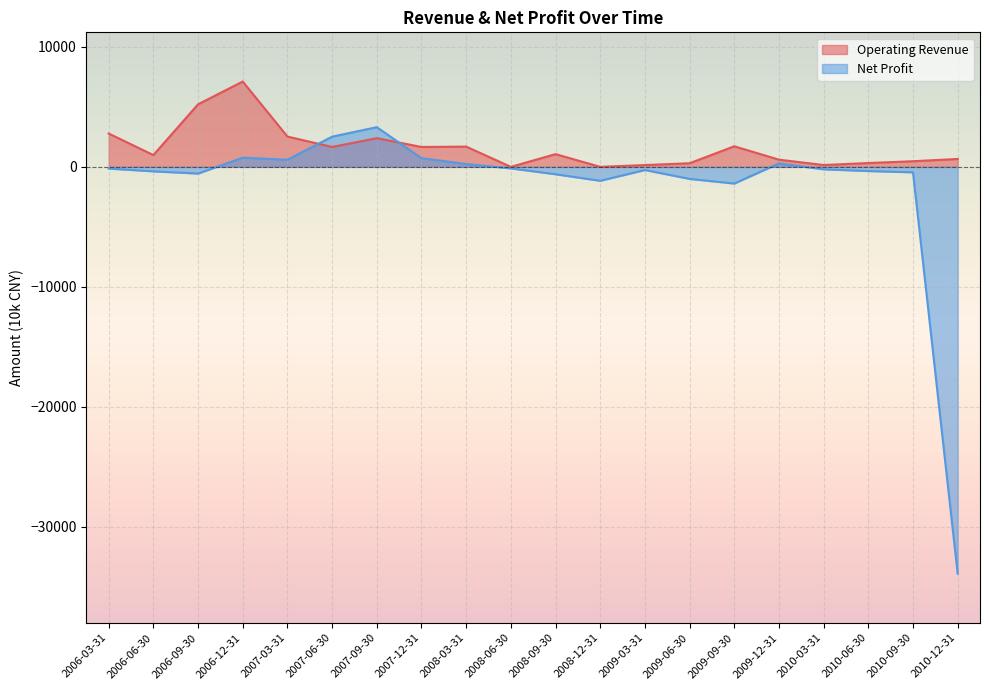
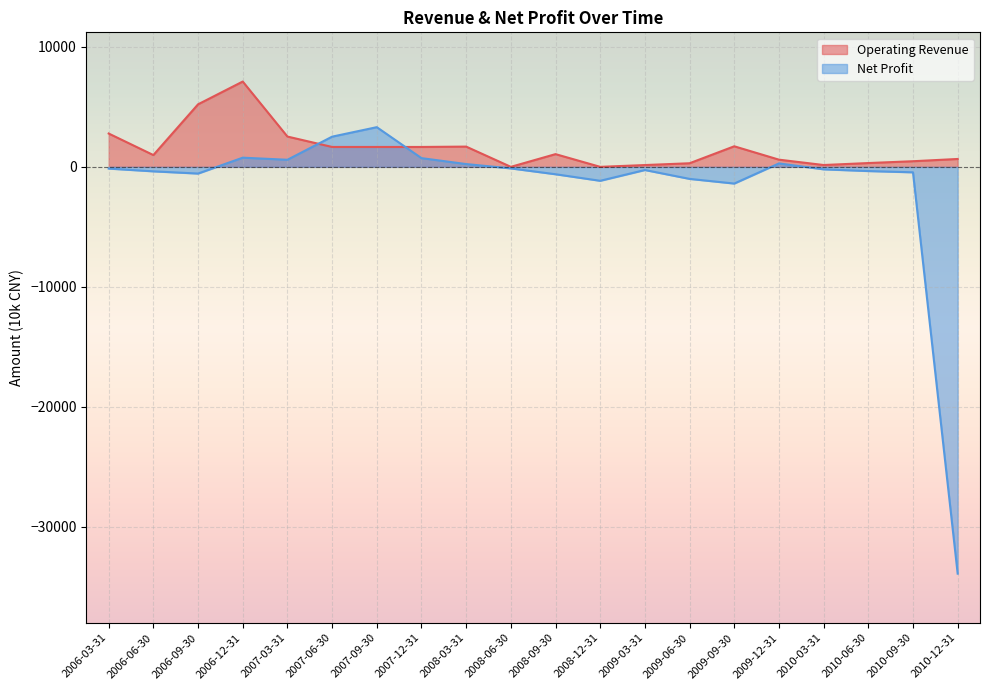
Operating Revenue, 2007-09-30: 2400 -> 1700
